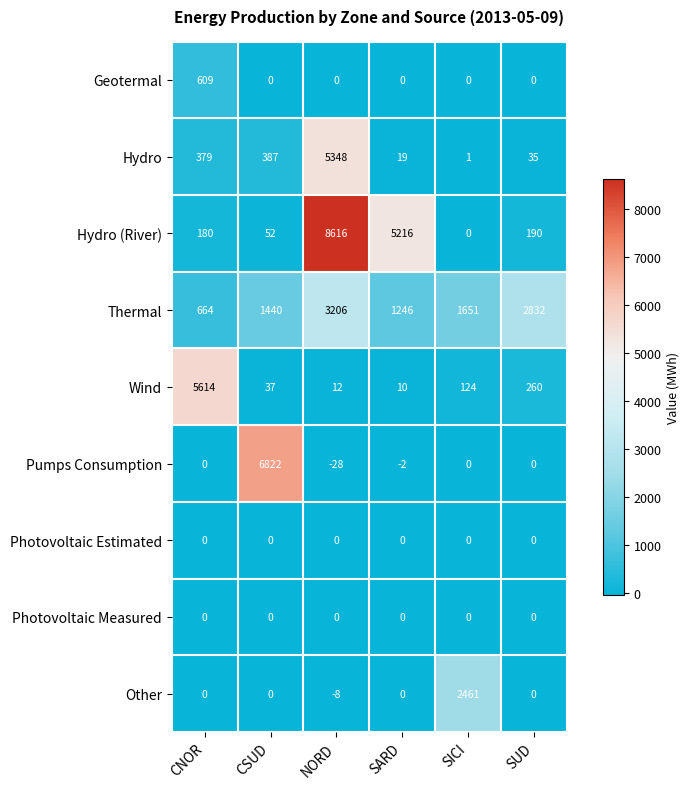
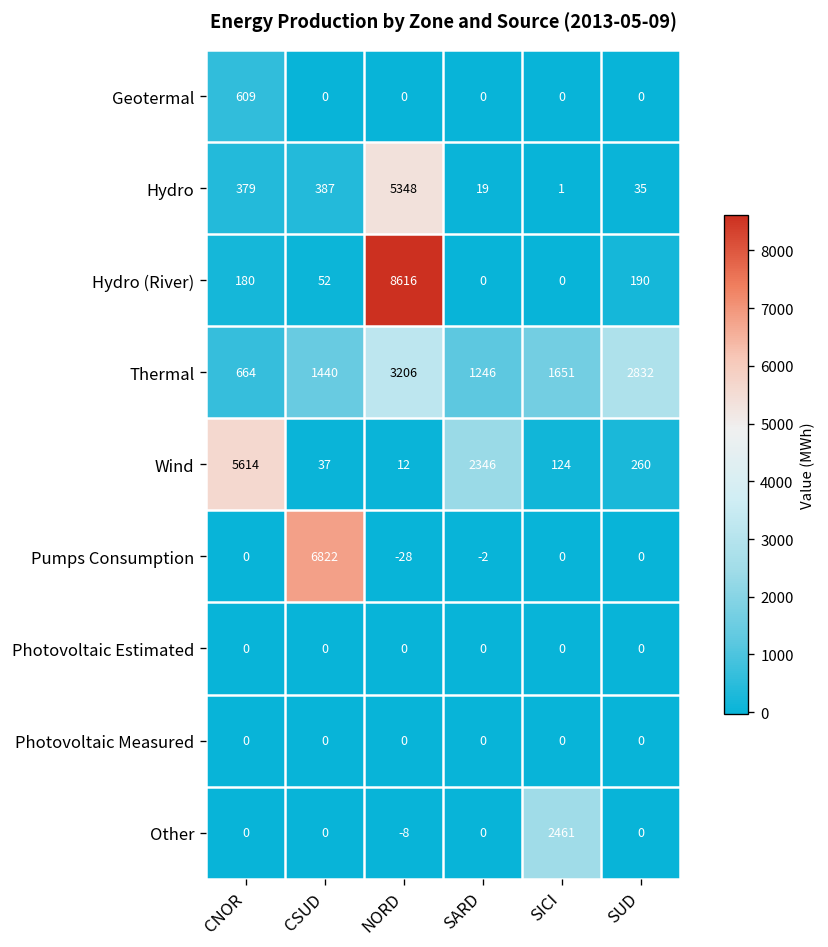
Hydro (River), SARD: 5216 -> 0
Wind, SARD: 10 -> 2346
